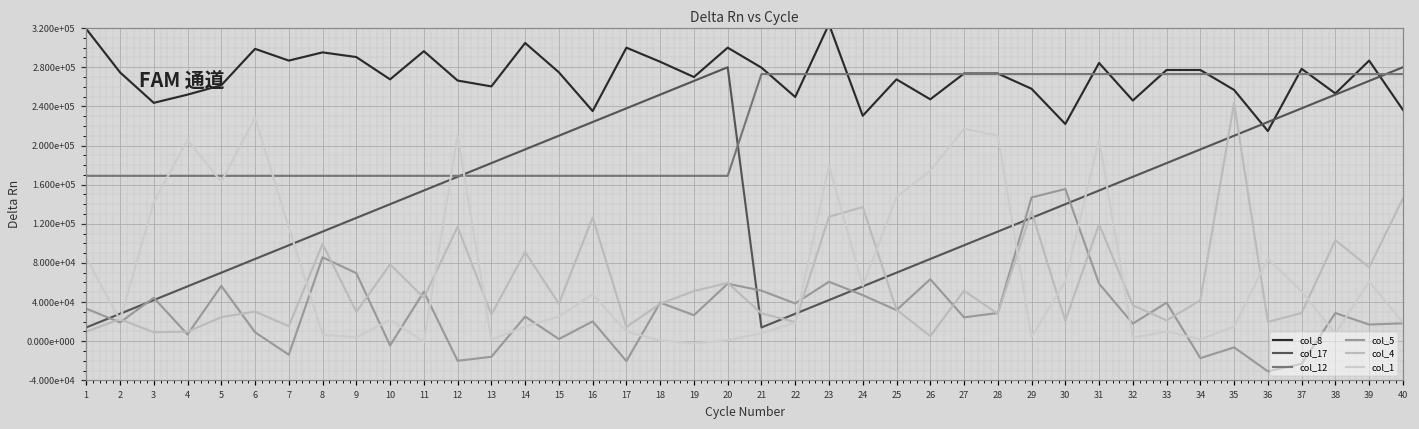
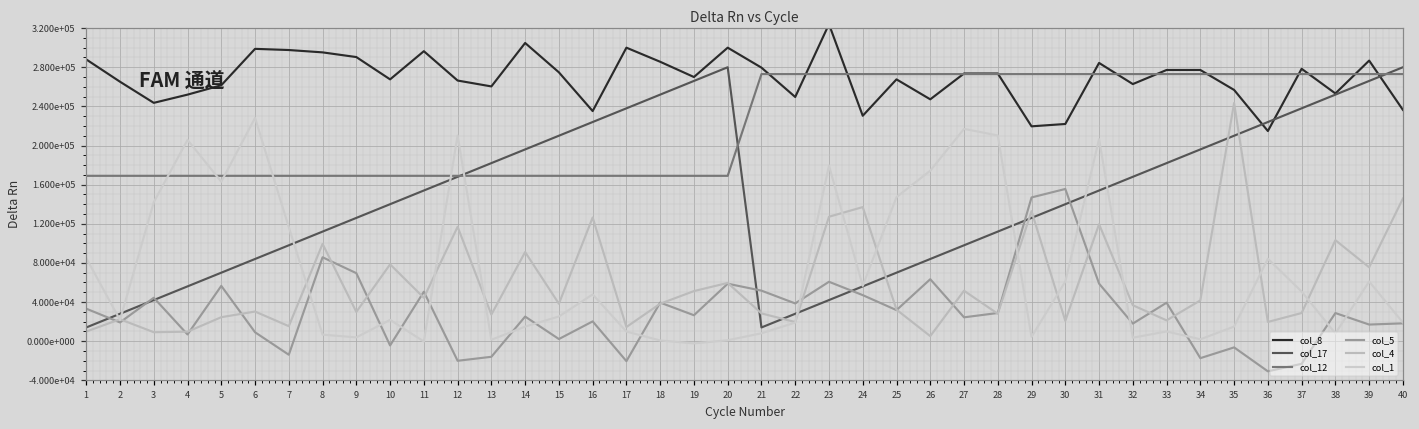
col_8, 1: 320000 -> 290000
col_8, 2: 275000 -> 265000
col_8, 7: 290000 -> 300000
col_8, 29: 260000 -> 220000
col_8, 32: 250000 -> 260000
